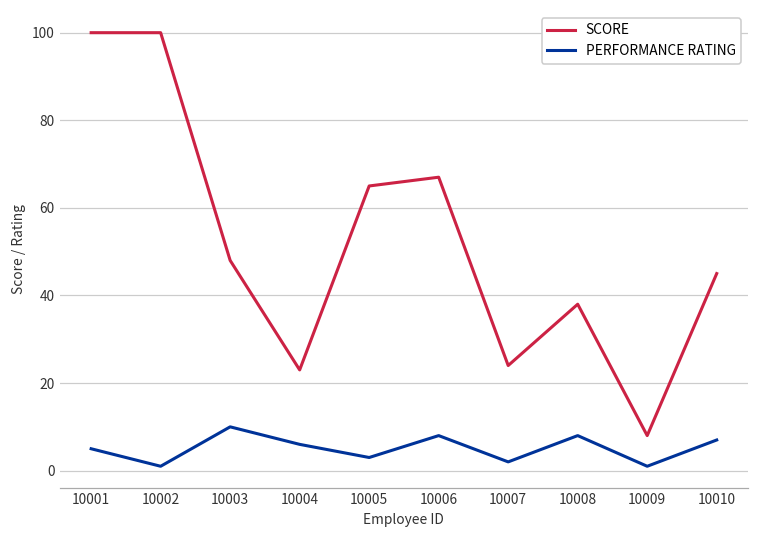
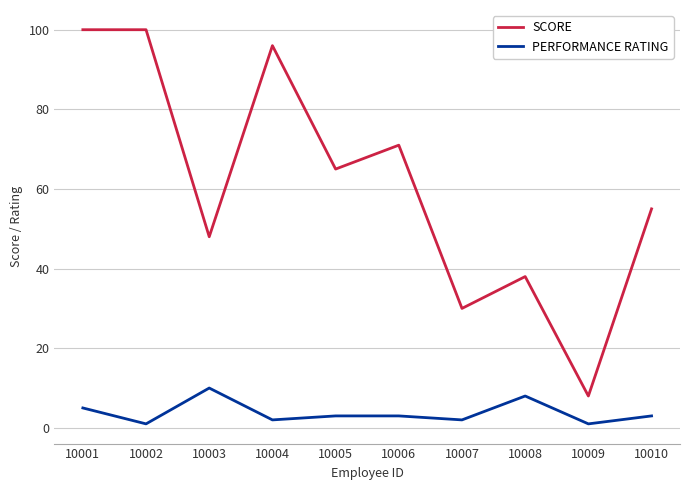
SCORE, 10004: 23 -> 96
PERFORMANCE RATING, 10004: 6 -> 2
SCORE, 10006: 67 -> 71
PERFORMANCE RATING, 10006: 8 -> 3
SCORE, 10007: 24 -> 30
SCORE, 10010: 45 -> 55
PERFORMANCE RATING, 10010: 7 -> 3
